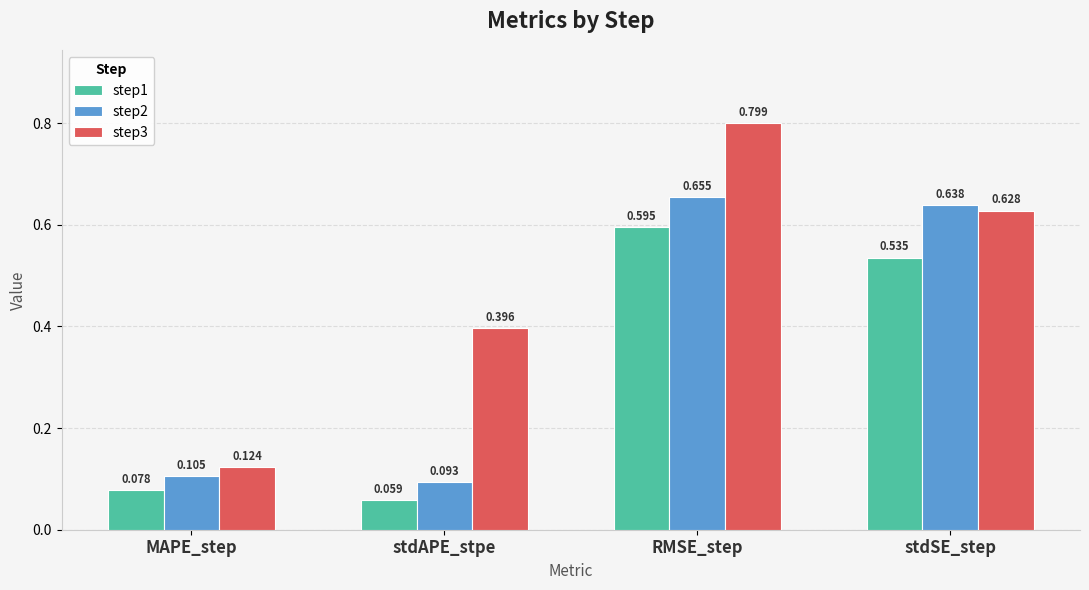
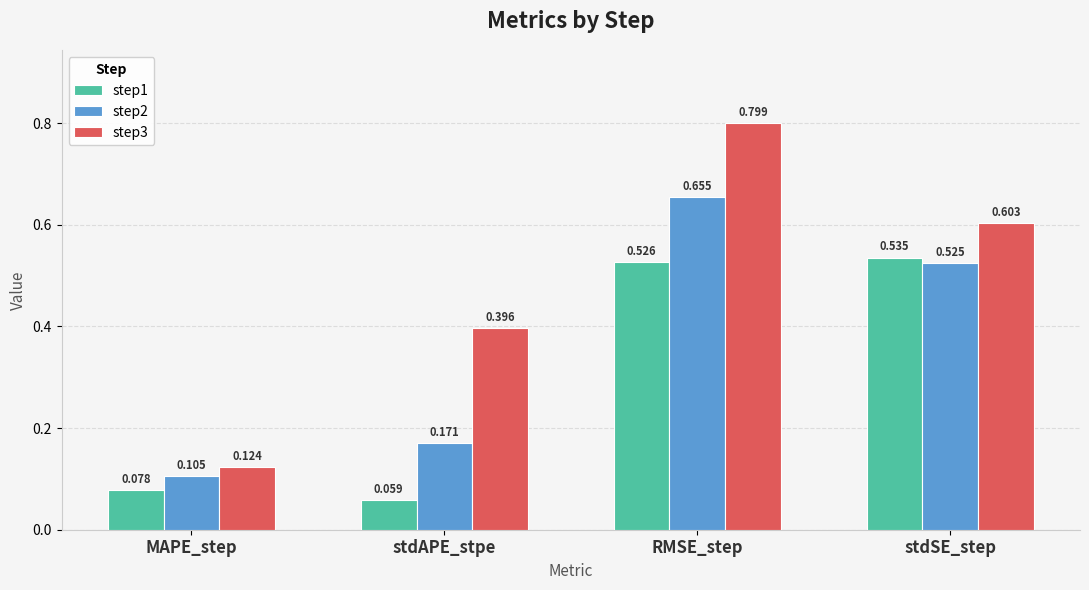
step2, stdAPE_stpe: 0.093 -> 0.171
step1, RMSE_step: 0.595 -> 0.526
step2, stdSE_step: 0.638 -> 0.525
step3, stdSE_step: 0.628 -> 0.603
